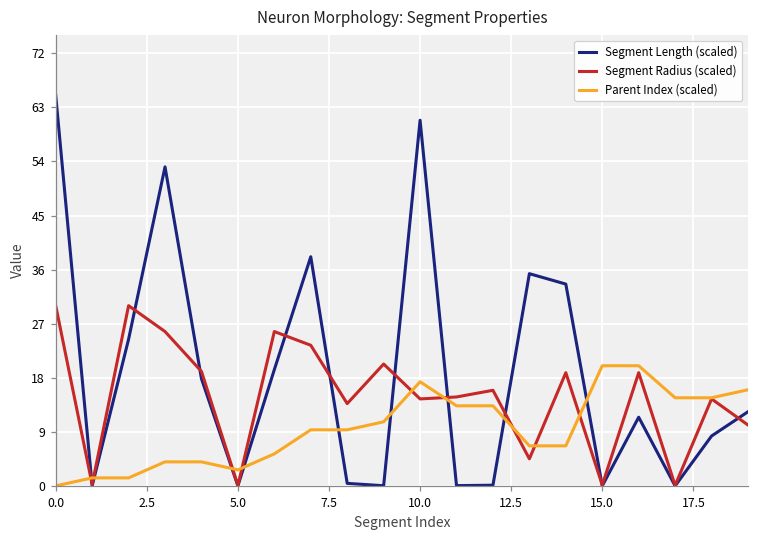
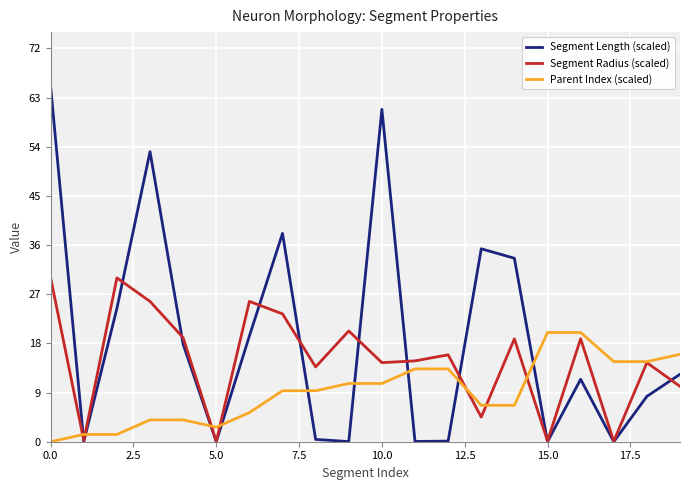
Parent Index (scaled), 10.0: 17 -> 11
